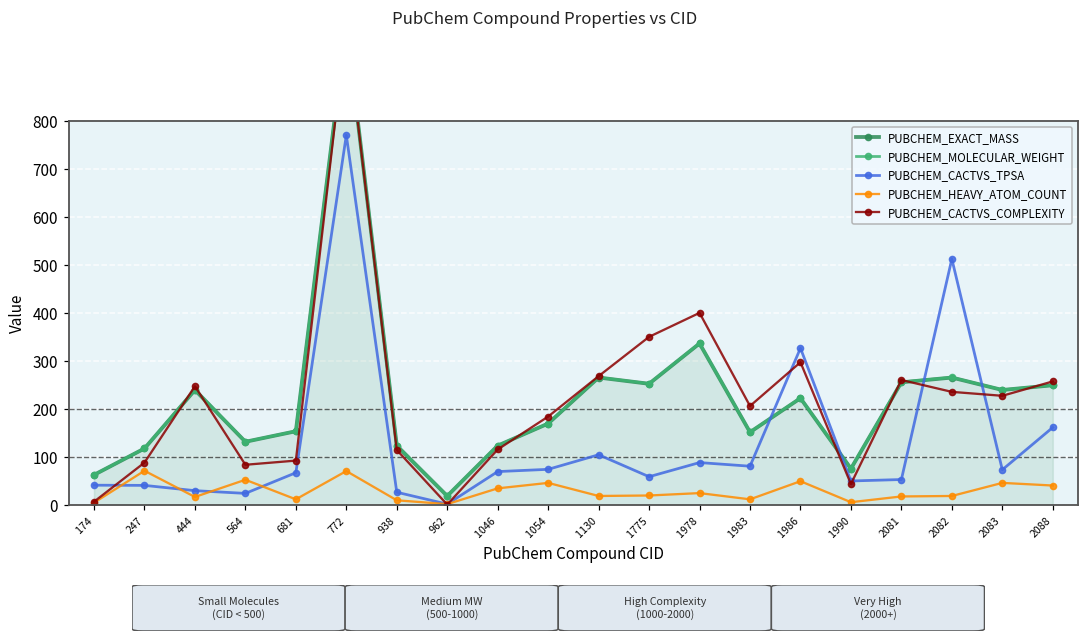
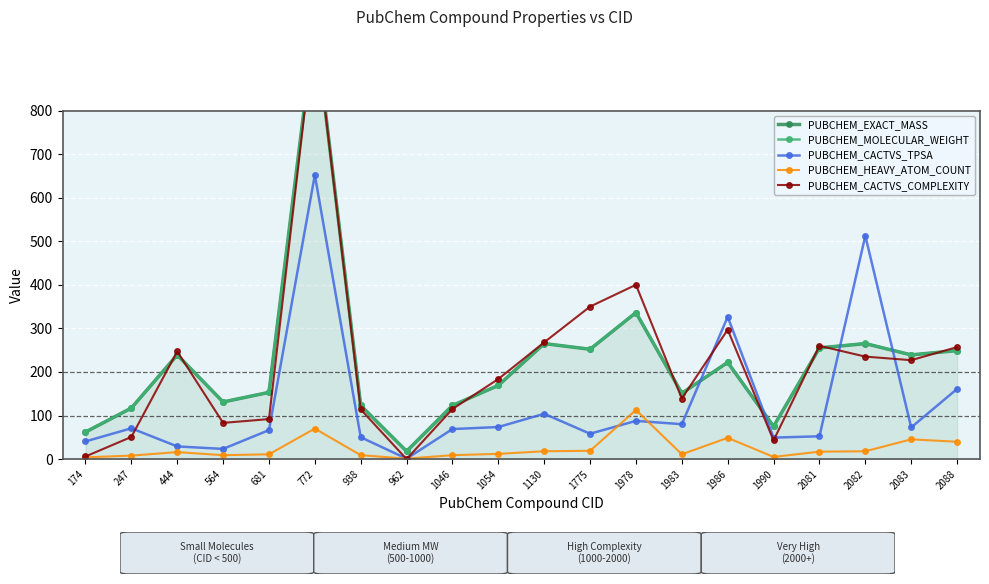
PUBCHEM_CACTVS_TPSA, 247: 40 -> 70
PUBCHEM_HEAVY_ATOM_COUNT, 247: 70 -> 10
PUBCHEM_CACTVS_COMPLEXITY, 247: 90 -> 50
PUBCHEM_HEAVY_ATOM_COUNT, 564: 50 -> 10
PUBCHEM_CACTVS_TPSA, 772: 770 -> 650
PUBCHEM_CACTVS_TPSA, 938: 30 -> 50
PUBCHEM_HEAVY_ATOM_COUNT, 1046: 30 -> 10
PUBCHEM_HEAVY_ATOM_COUNT, 1054: 50 -> 10
PUBCHEM_HEAVY_ATOM_COUNT, 1978: 20 -> 110
PUBCHEM_CACTVS_COMPLEXITY, 1983: 210 -> 140
